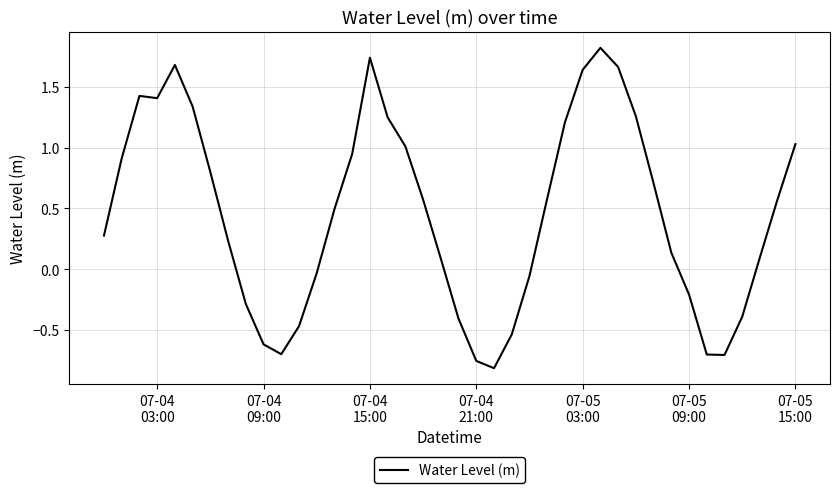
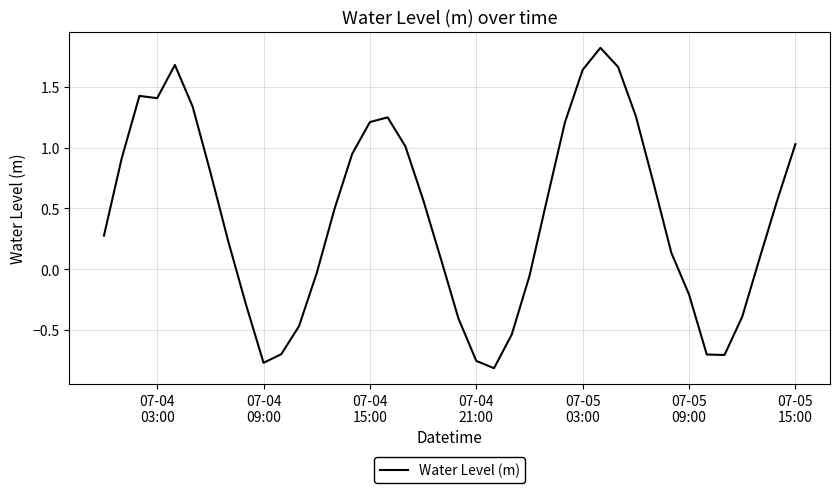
07-04 09:00: -0.62 -> -0.77
07-04 15:00: 1.74 -> 1.21
